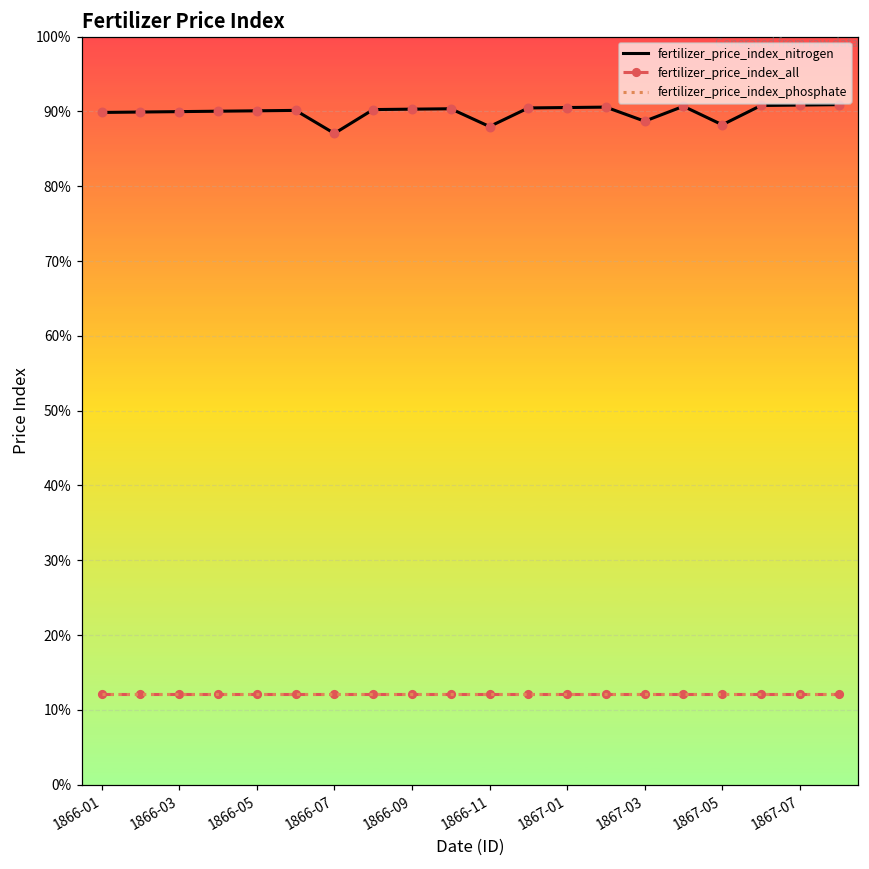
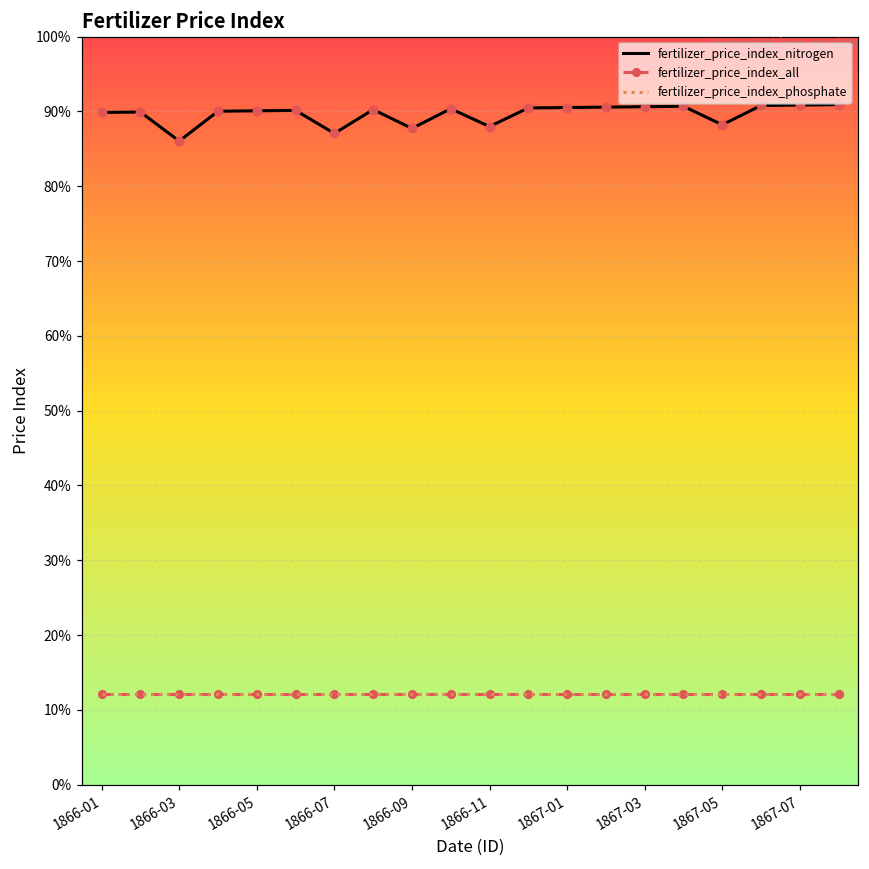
fertilizer_price_index_nitrogen, 1866-03: 90% -> 86%
fertilizer_price_index_nitrogen, 1866-09: 90% -> 88%
fertilizer_price_index_nitrogen, 1867-03: 89% -> 91%
